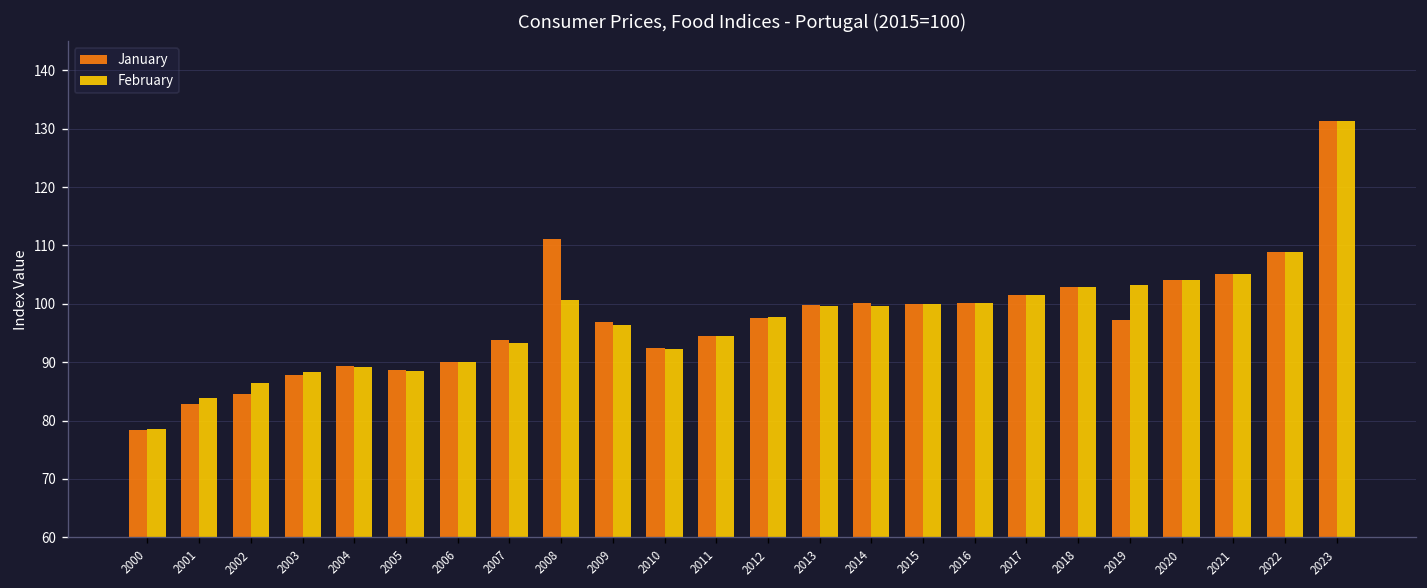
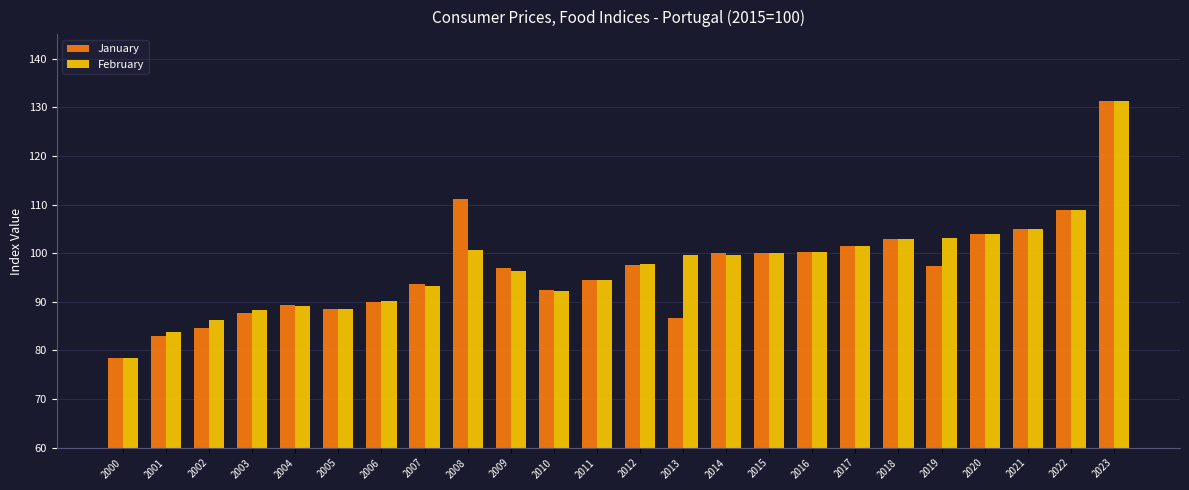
January, 2013: 100 -> 87
